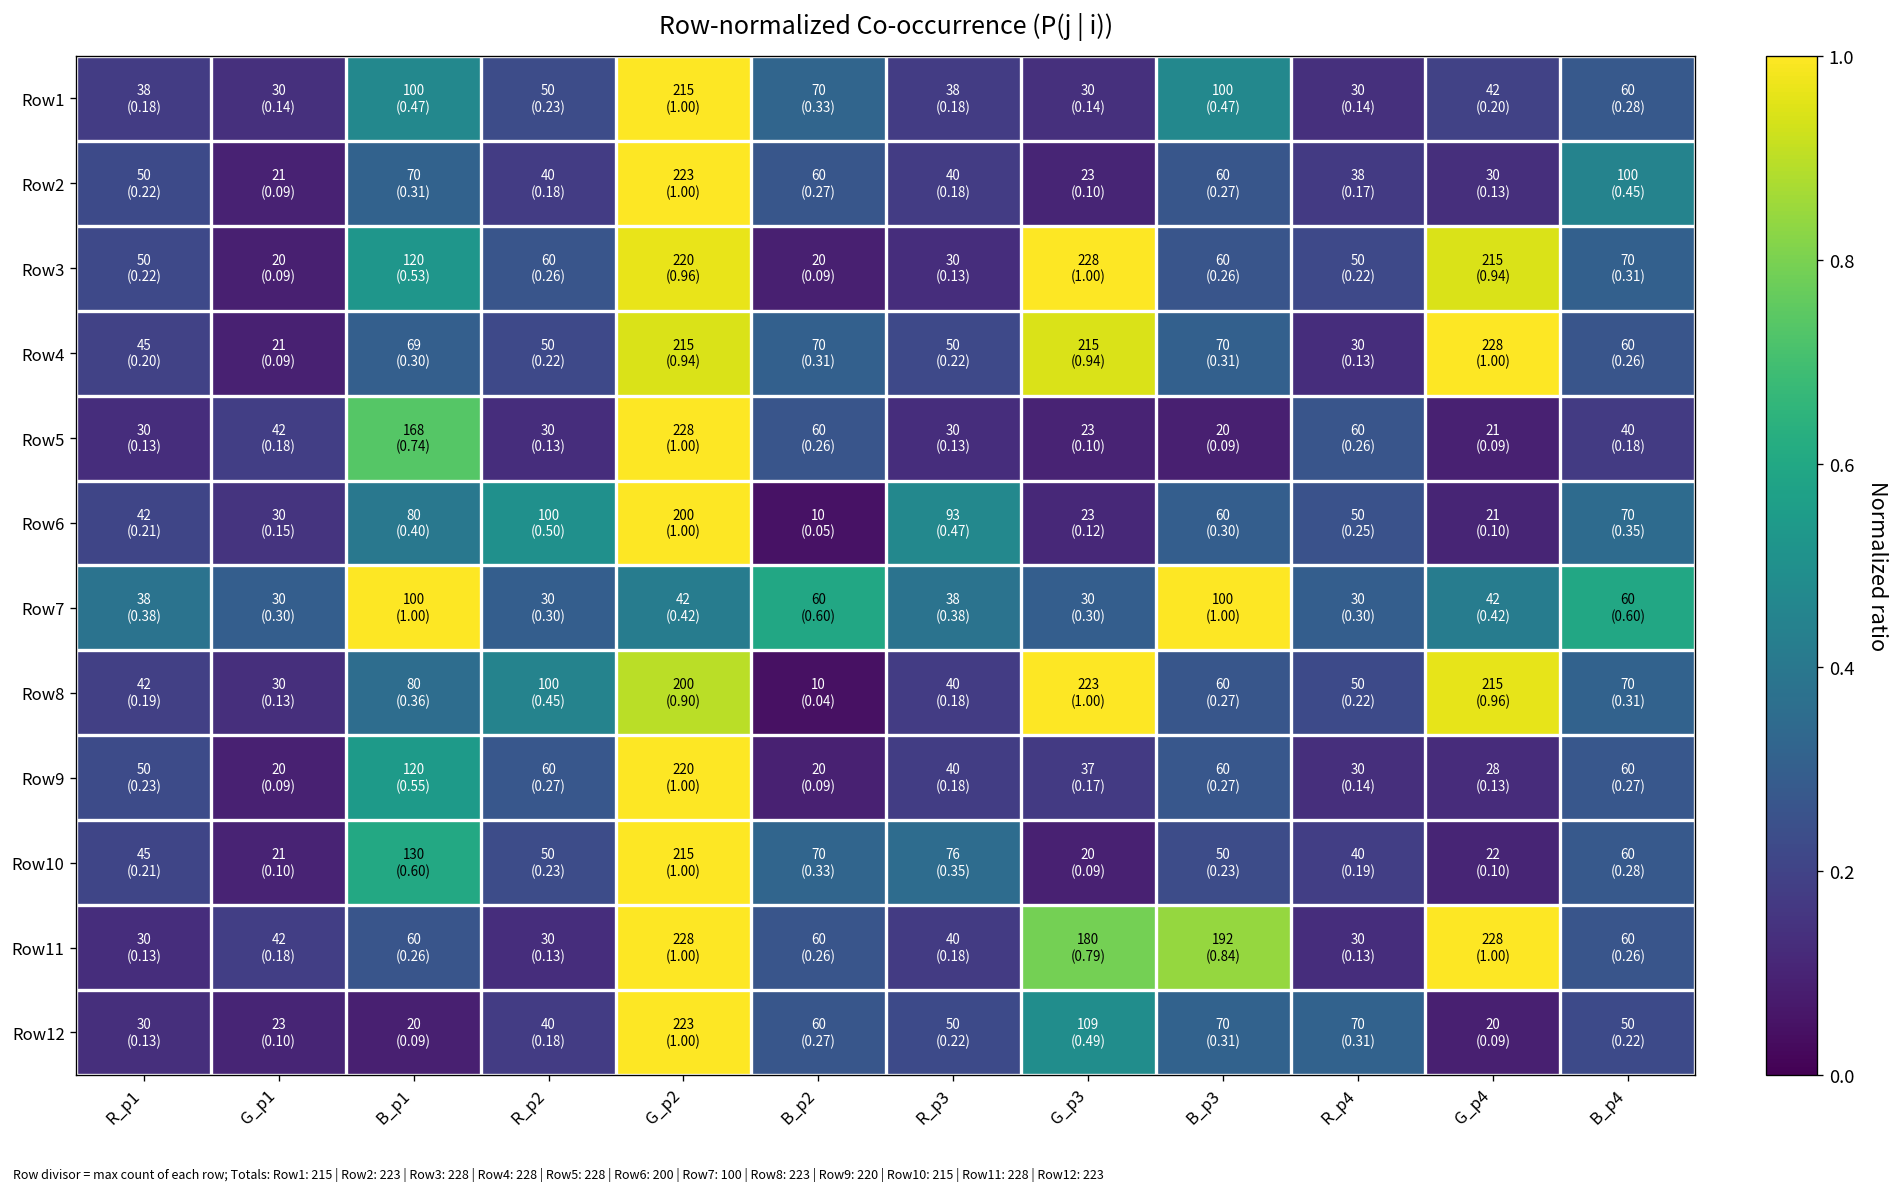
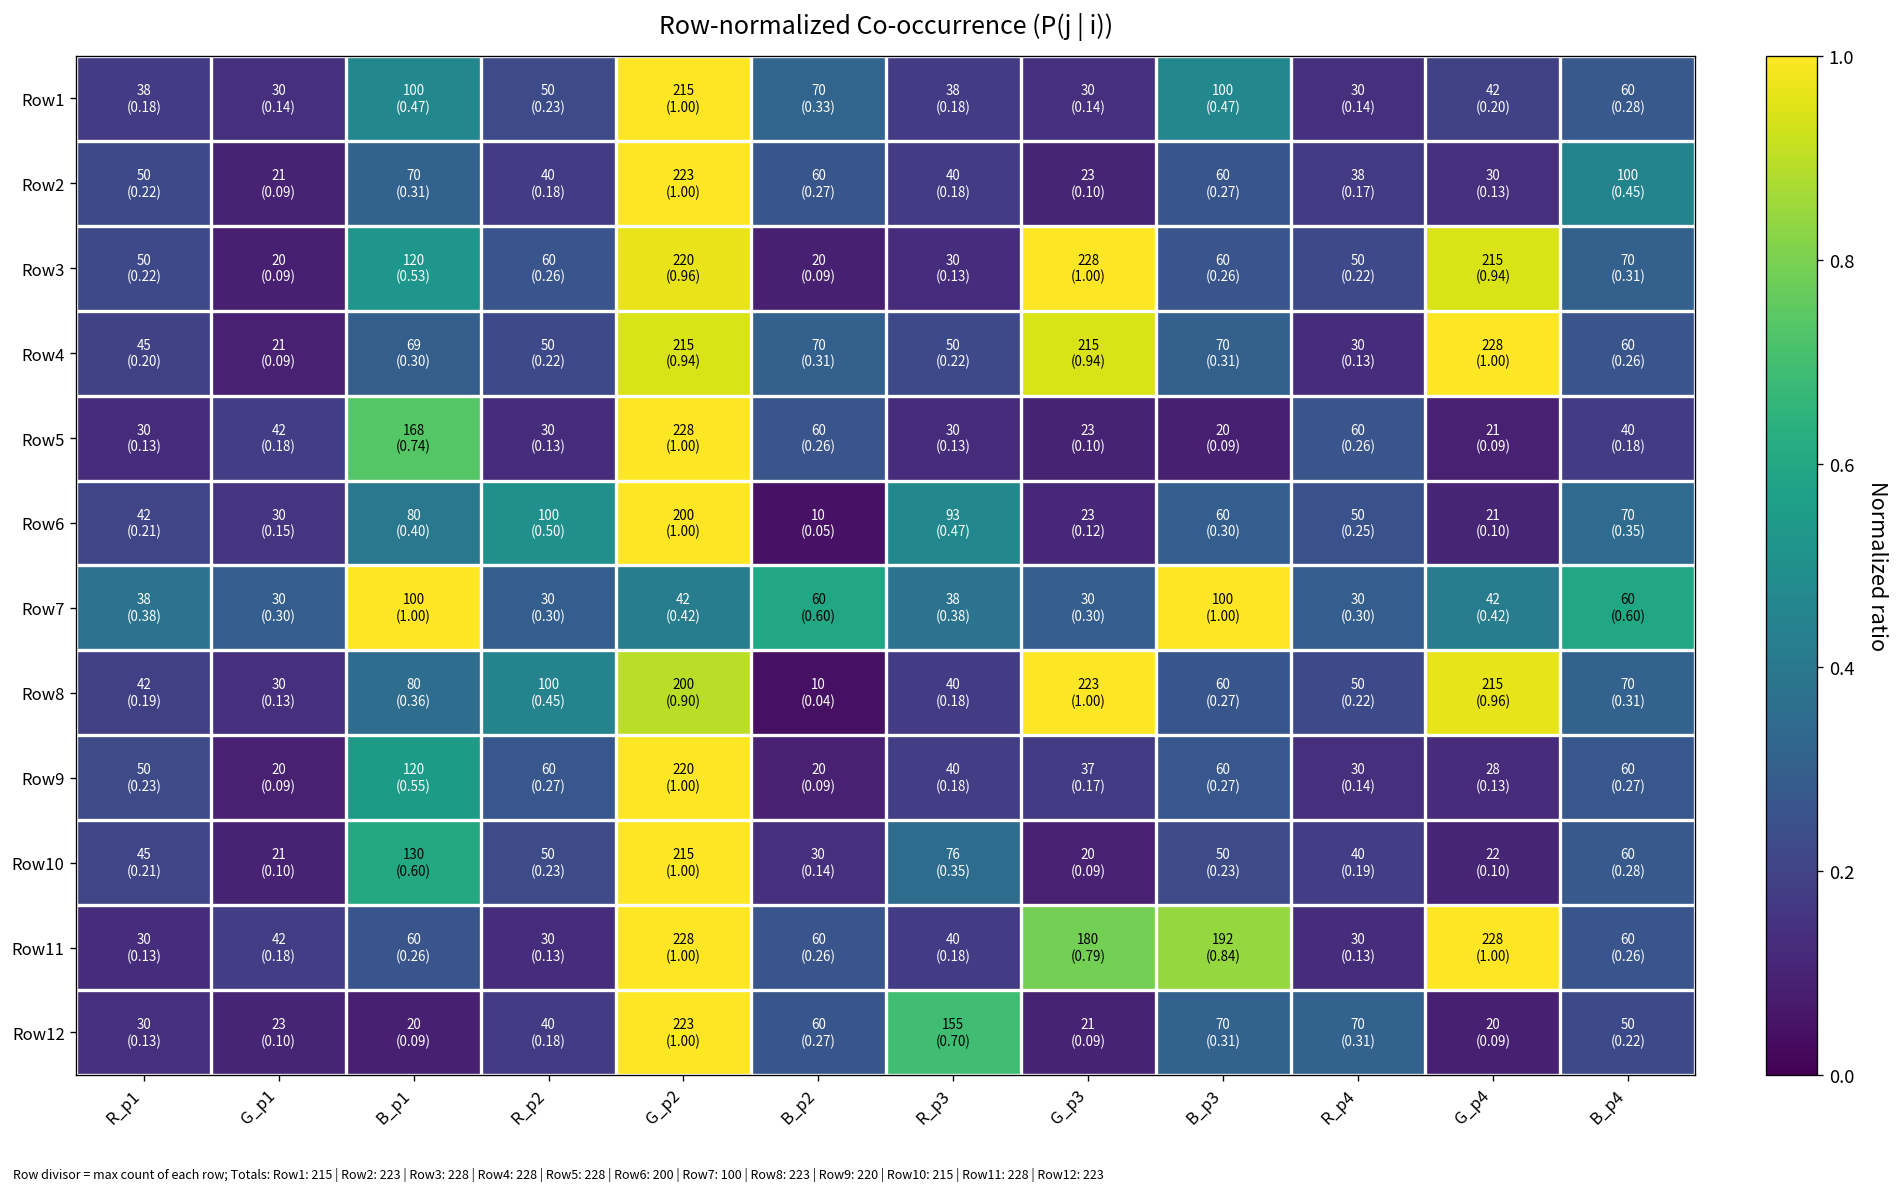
Row10, B_p2: 70 (0.33) -> 30 (0.14)
Row12, R_p3: 50 (0.22) -> 155 (0.70)
Row12, G_p3: 109 (0.49) -> 21 (0.09)
